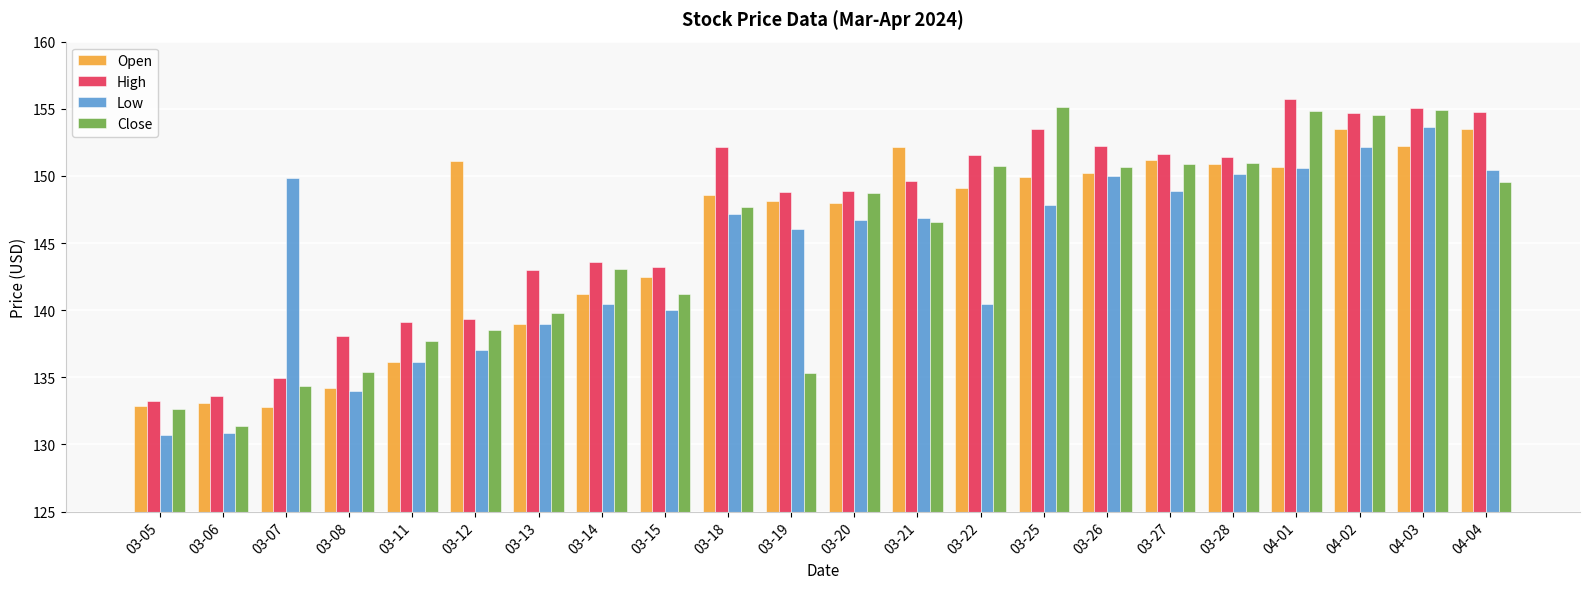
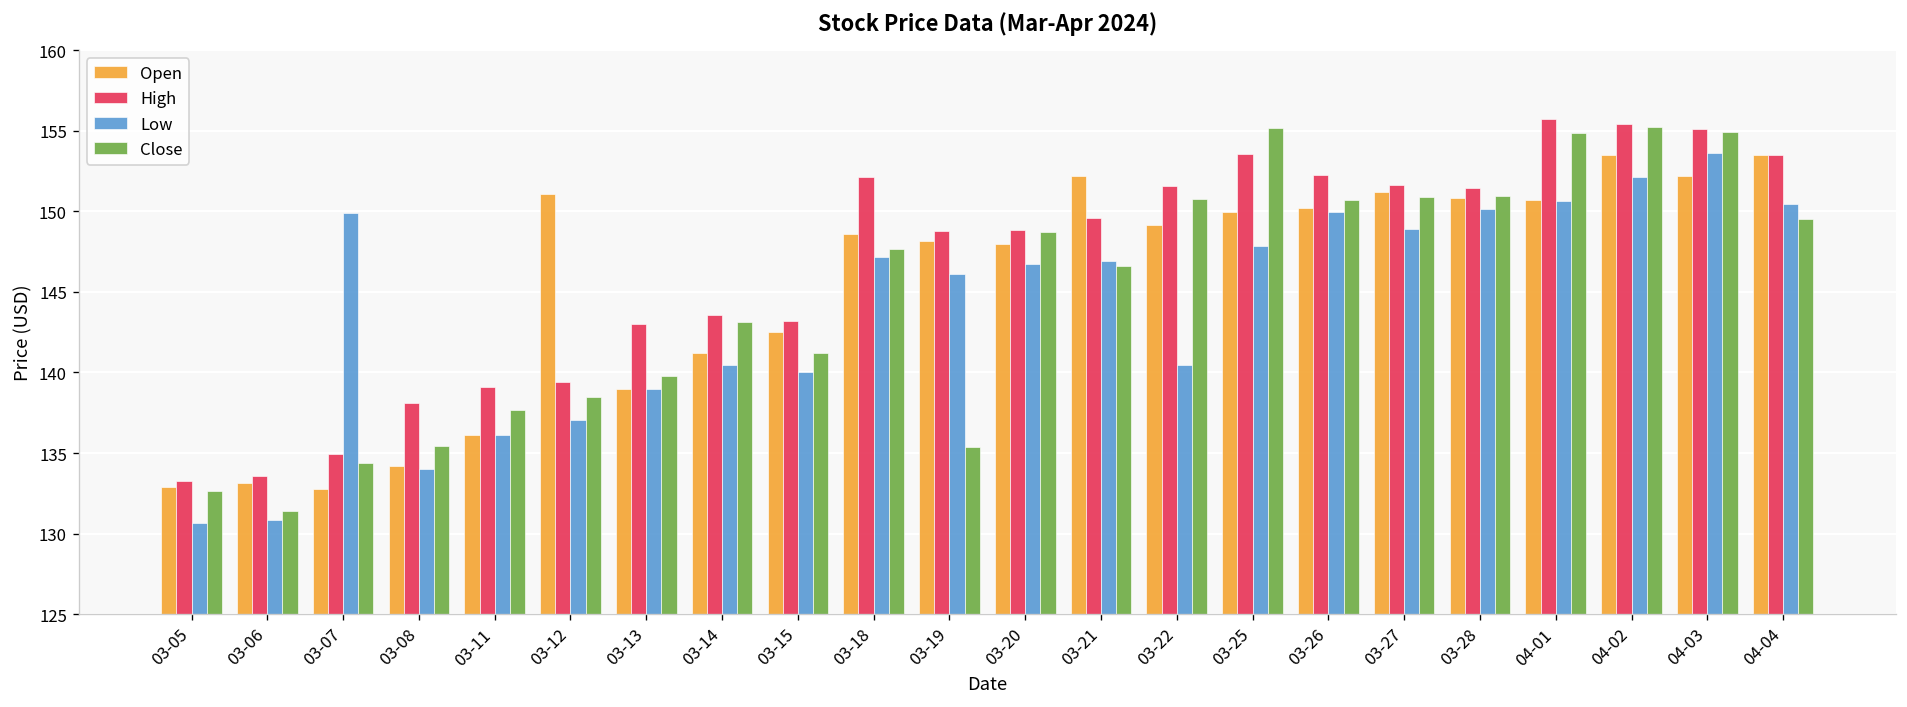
High, 04-02: 154.7 -> 155.4
Close, 04-02: 154.6 -> 155.2
High, 04-04: 154.8 -> 153.5
